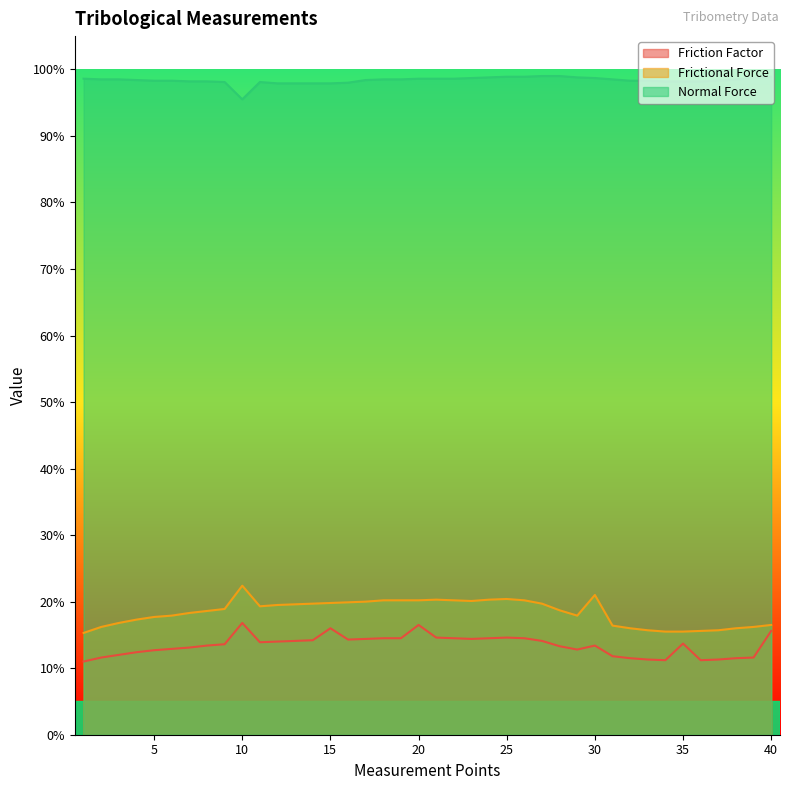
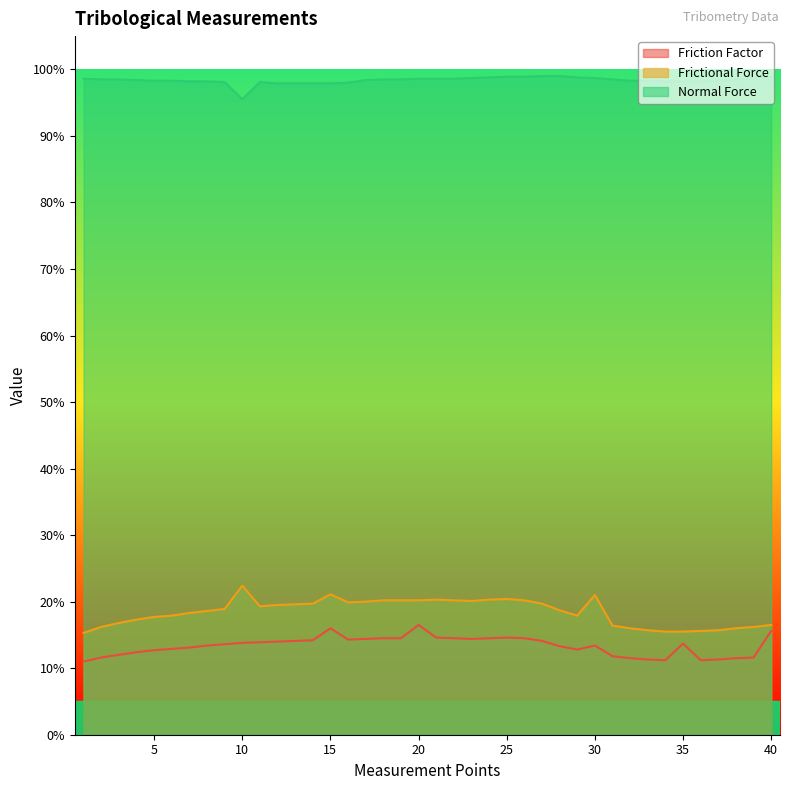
Friction Factor, 10: 17% -> 14%
Frictional Force, 15: 20% -> 21%
